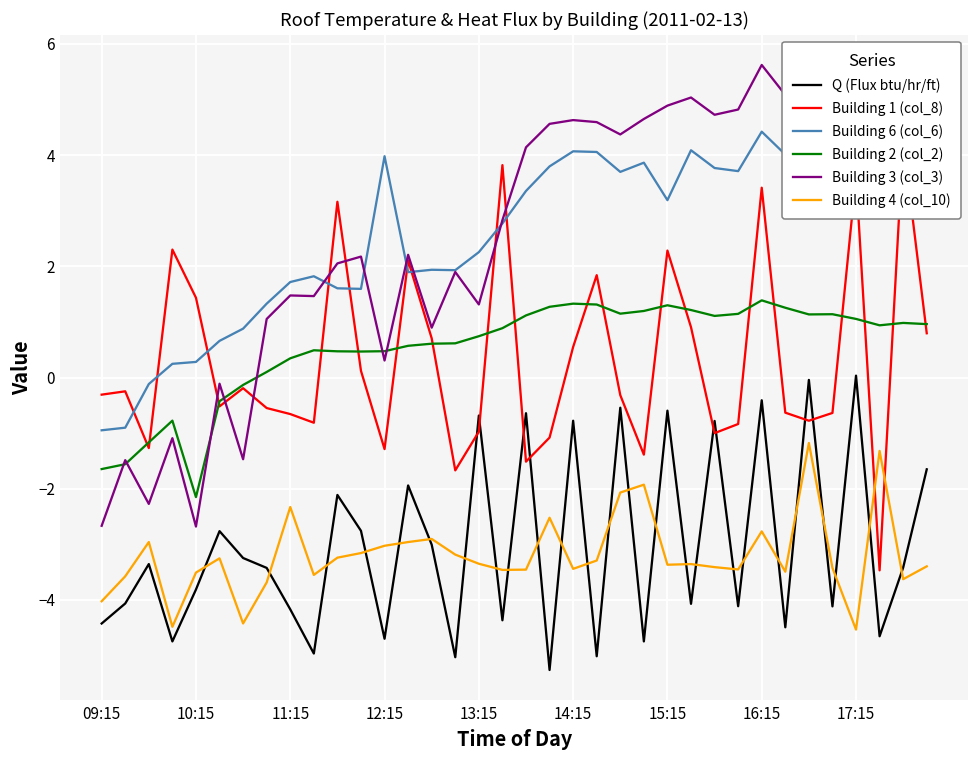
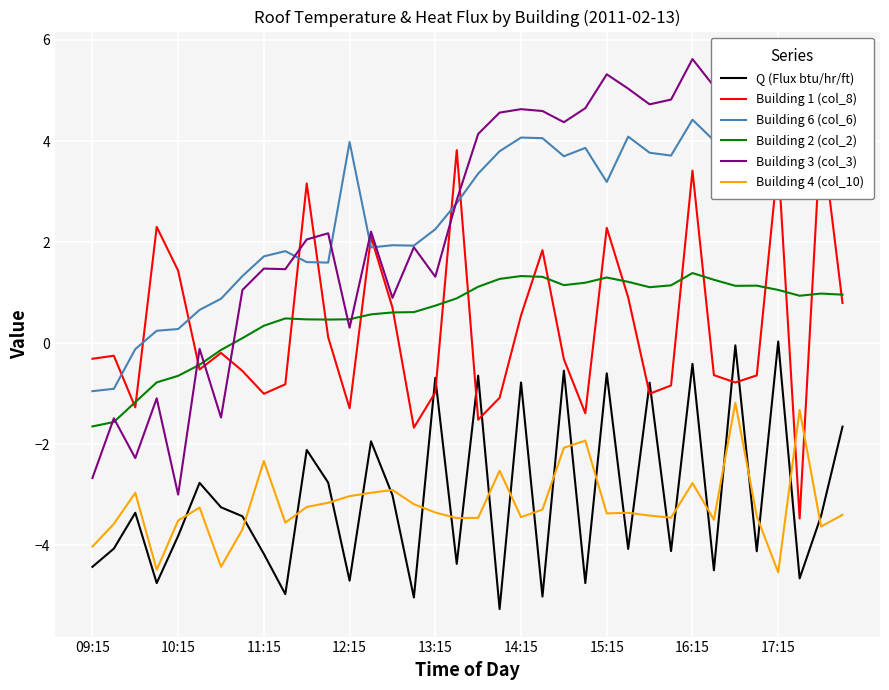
Building 2 (col_2), 10:15: -2.2 -> -0.6
Building 3 (col_3), 10:15: -2.7 -> -3.0
Building 1 (col_8), 11:15: -0.7 -> -1.0
Building 3 (col_3), 15:15: 4.9 -> 5.3
